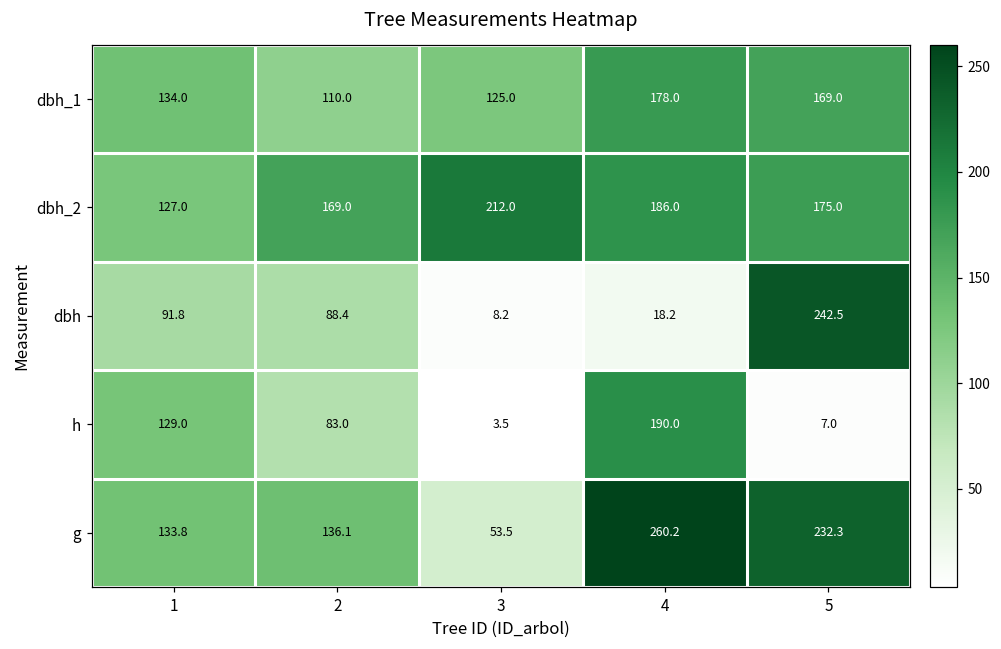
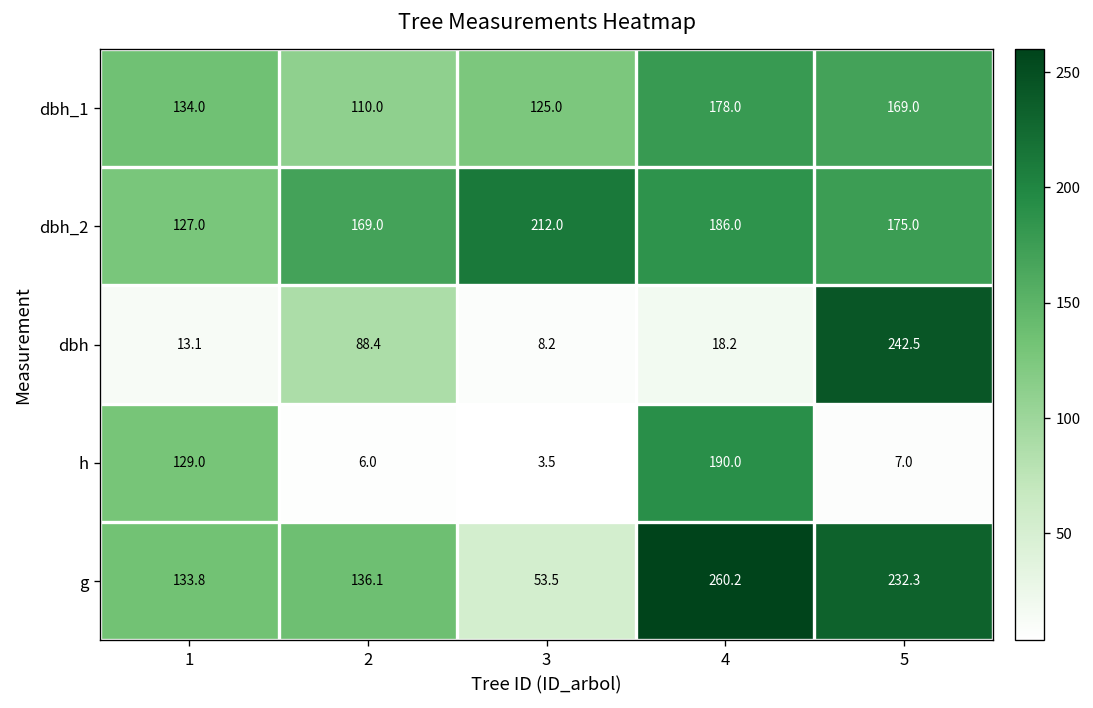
dbh, 1: 91.8 -> 13.1
h, 2: 83.0 -> 6.0
